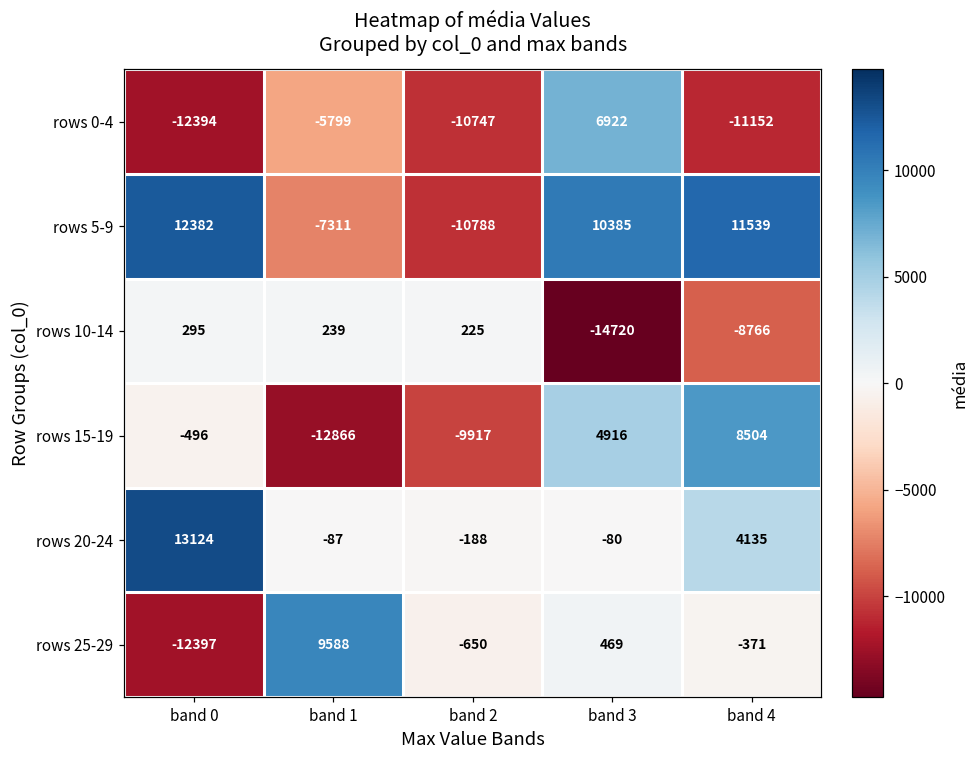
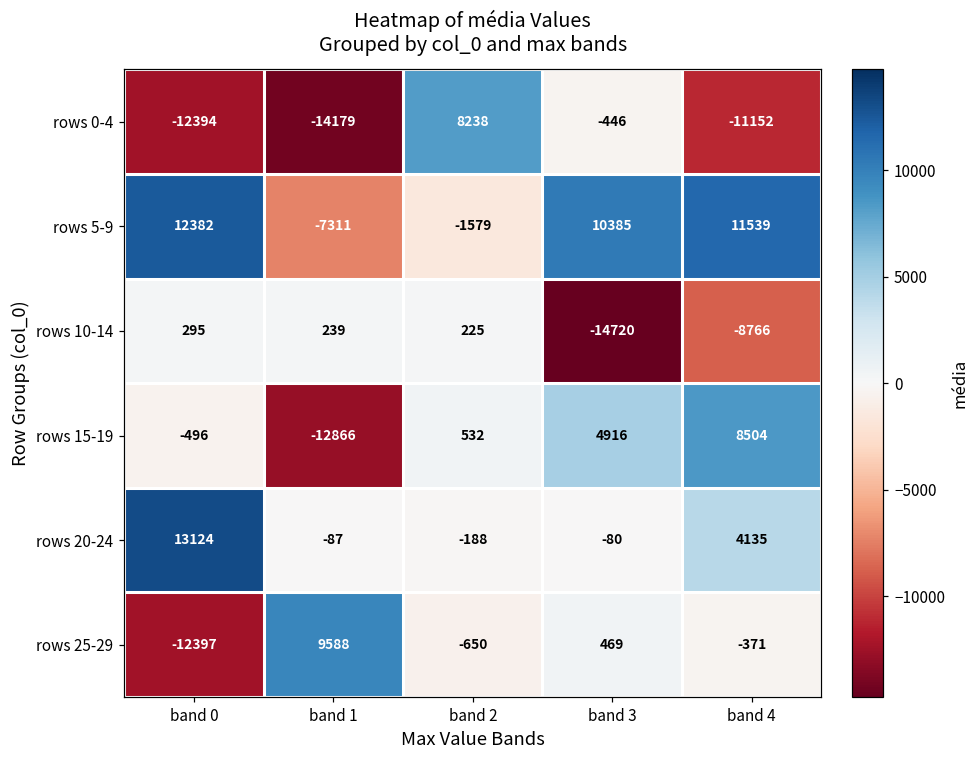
rows 0-4, band 1: -5799 -> -14179
rows 0-4, band 2: -10747 -> 8238
rows 0-4, band 3: 6922 -> -446
rows 5-9, band 2: -10788 -> -1579
rows 15-19, band 2: -9917 -> 532
